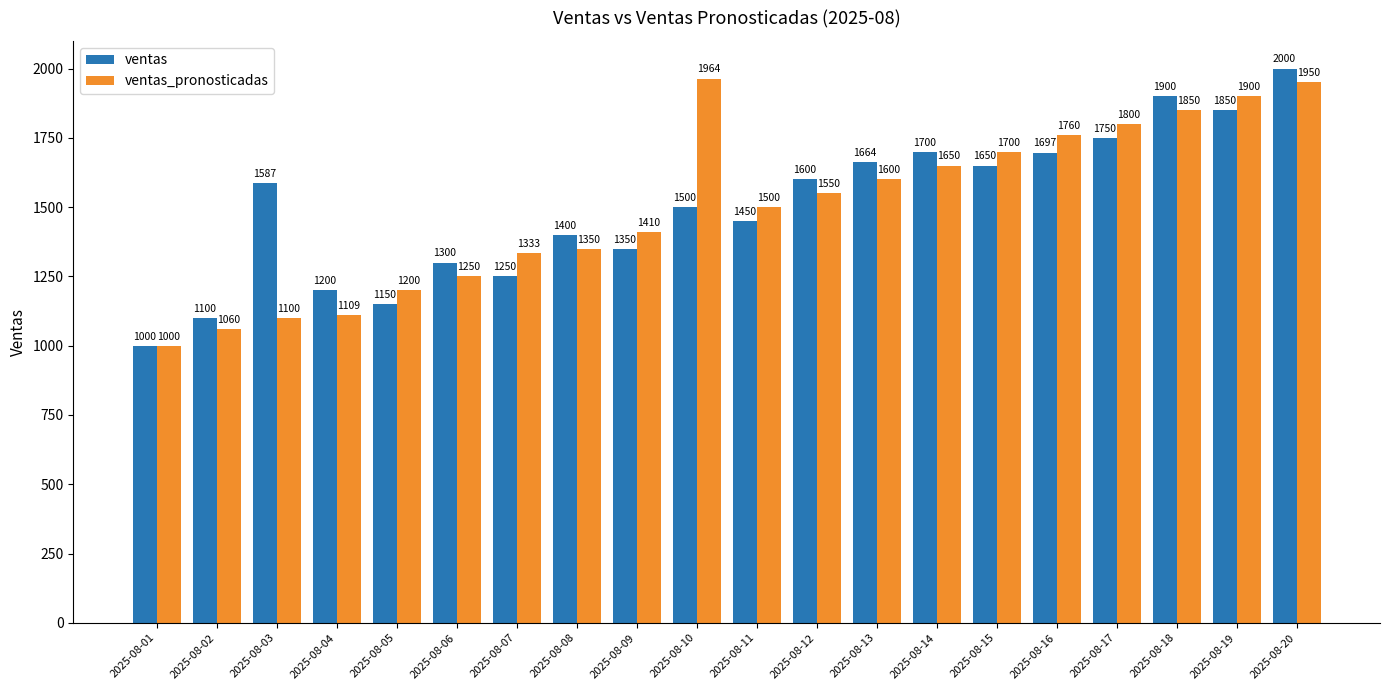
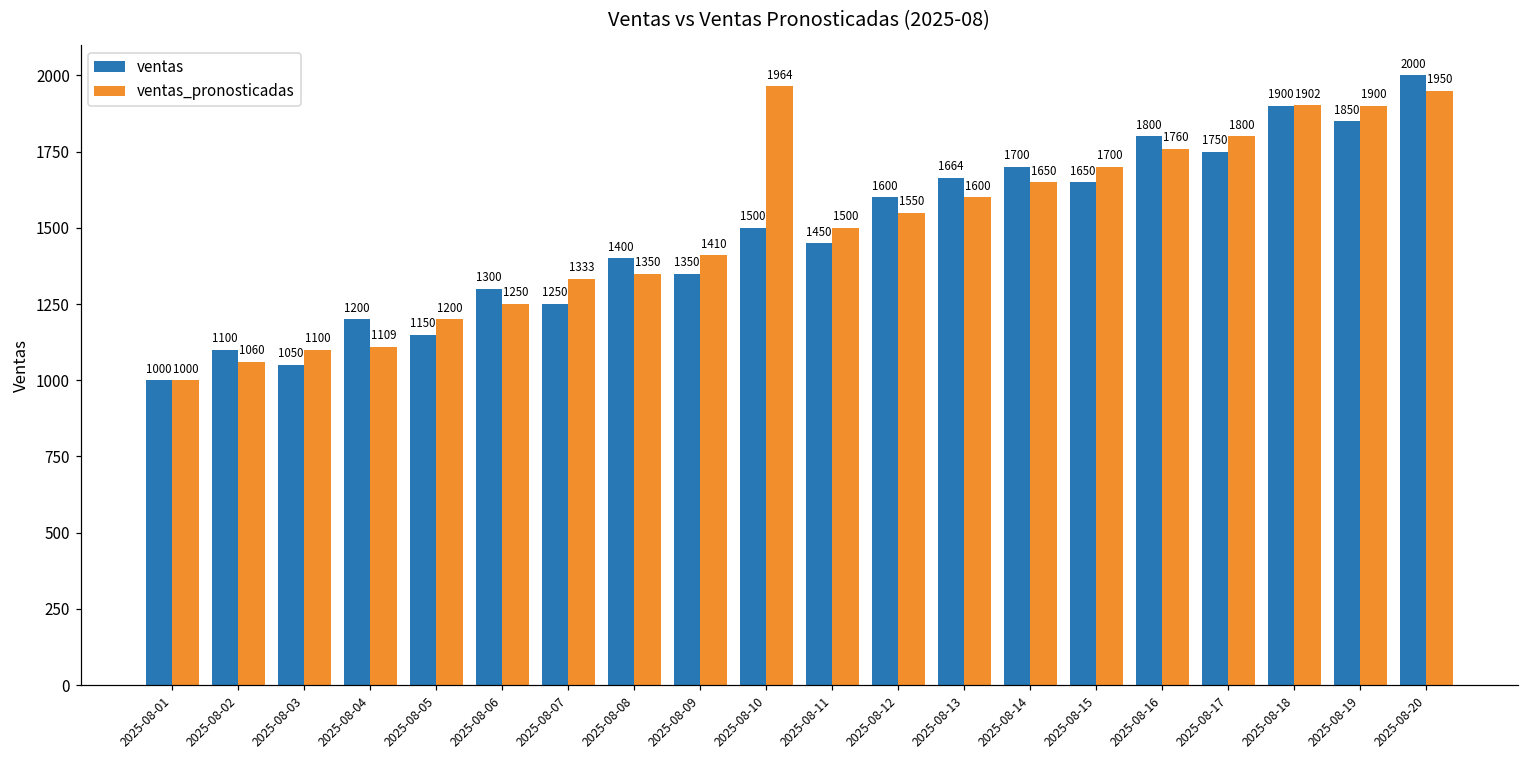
ventas, 2025-08-03: 1587 -> 1050
ventas, 2025-08-16: 1697 -> 1800
ventas_pronosticadas, 2025-08-18: 1850 -> 1902
